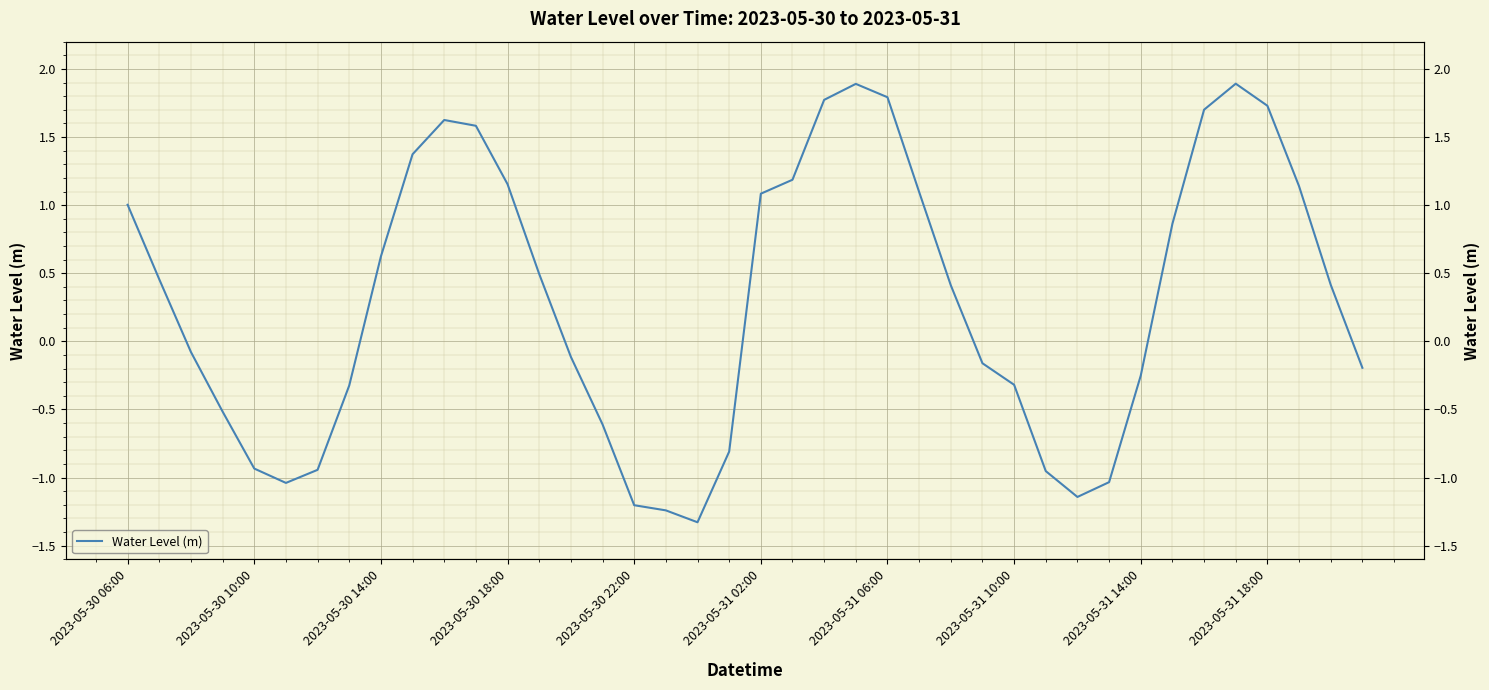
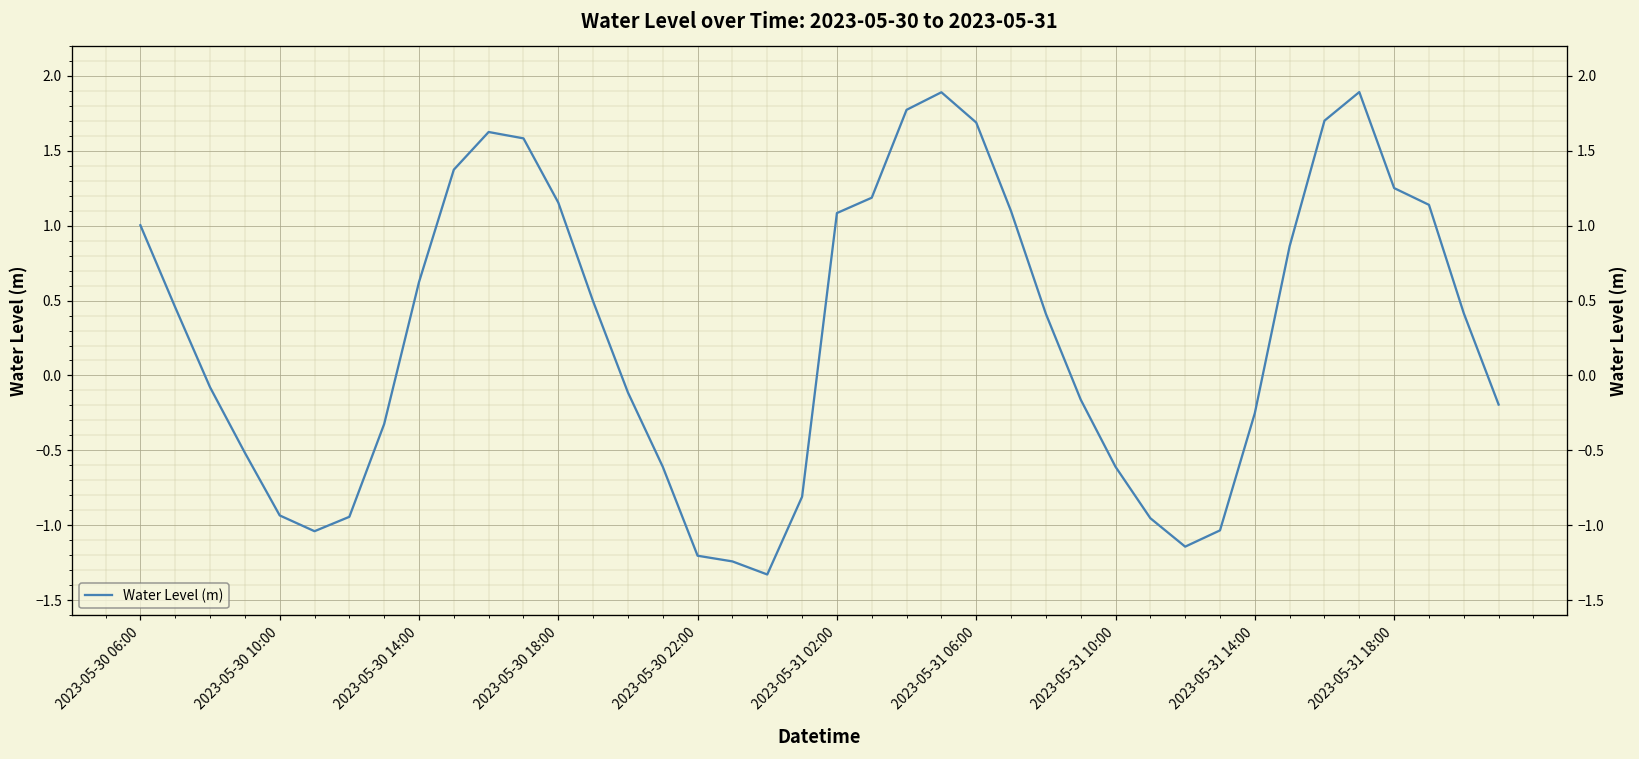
2023-05-31 06:00: 1.79 -> 1.69
2023-05-31 10:00: -0.32 -> -0.61
2023-05-31 18:00: 1.73 -> 1.25
